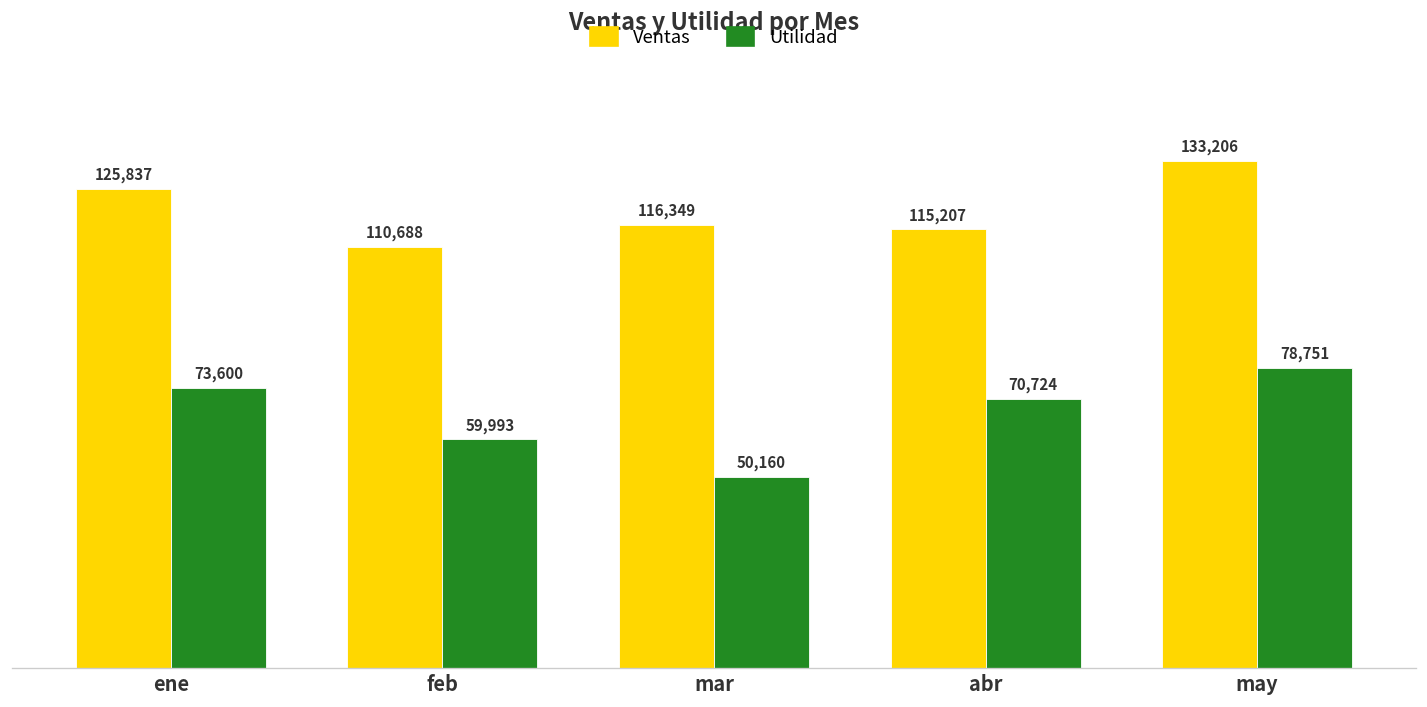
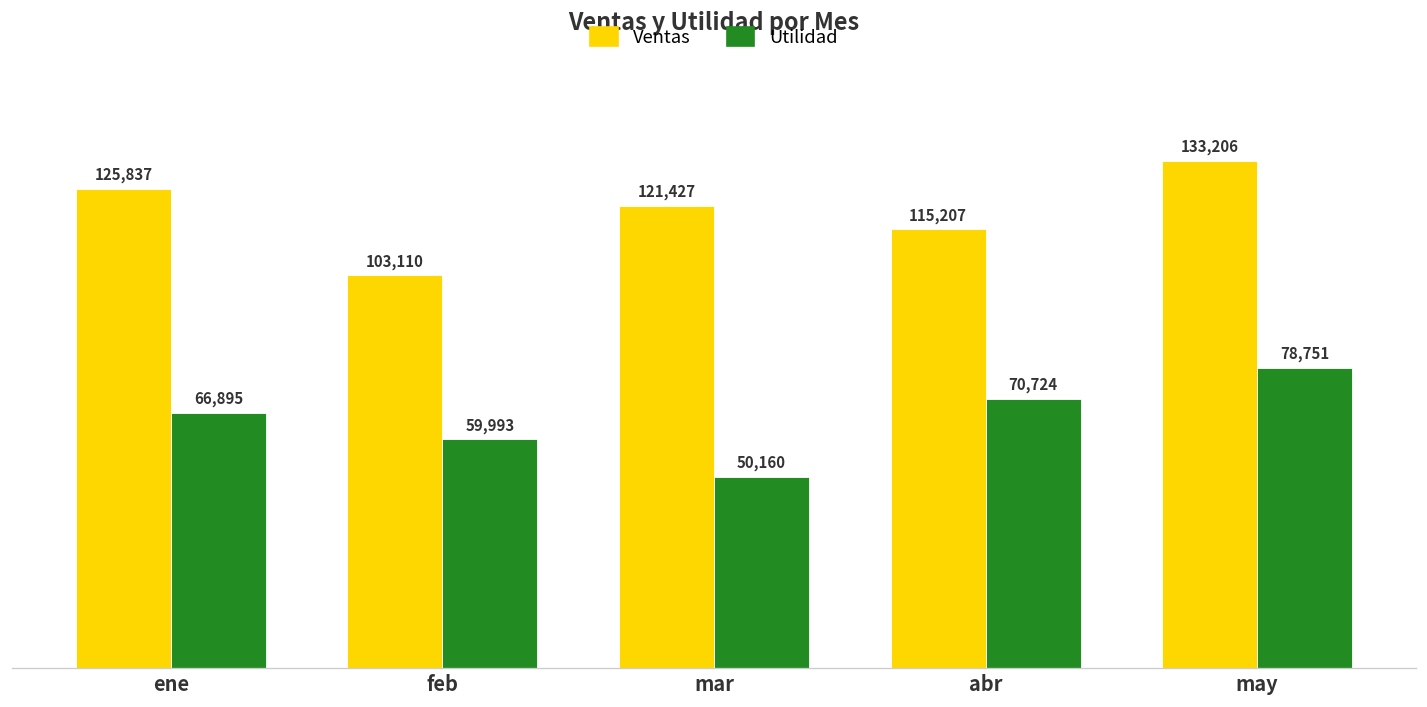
Utilidad, ene: 73,600 -> 66,895
Ventas, feb: 110,688 -> 103,110
Ventas, mar: 116,349 -> 121,427
